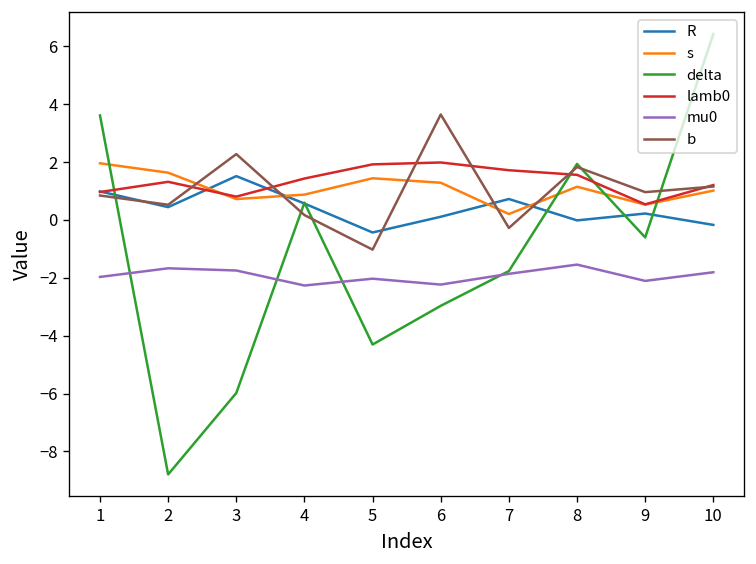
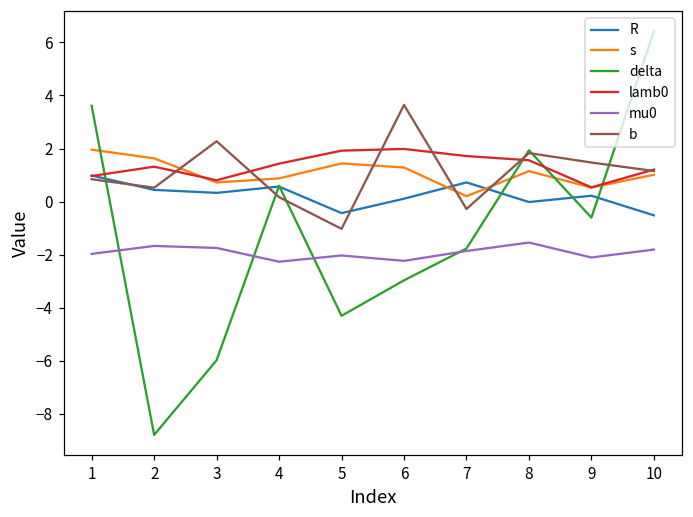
R, 3: 1.5 -> 0.3
b, 9: 1.0 -> 1.5
R, 10: -0.2 -> -0.5
